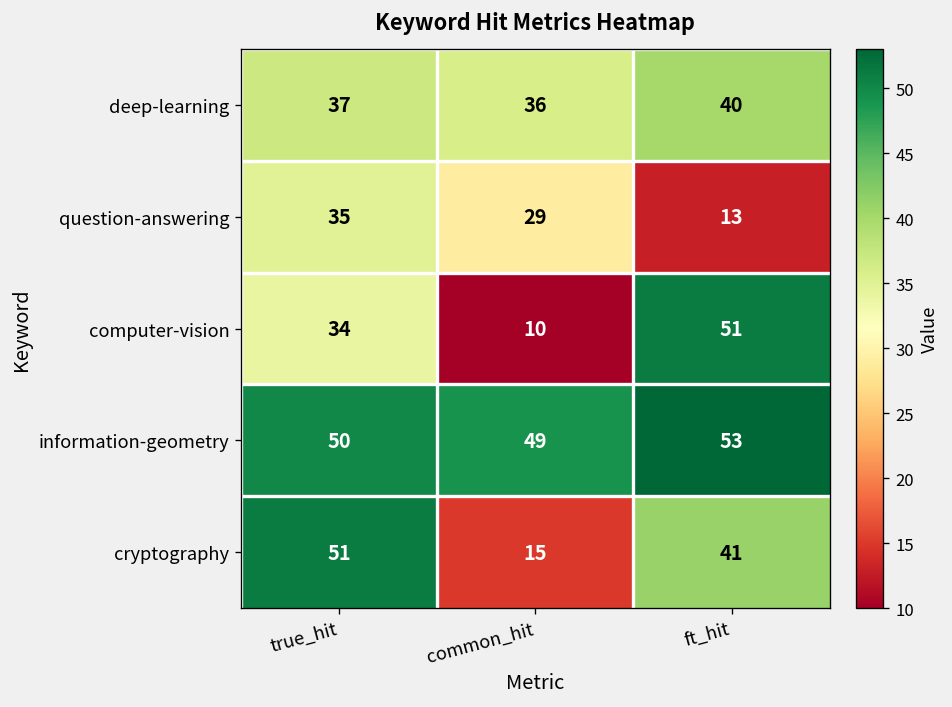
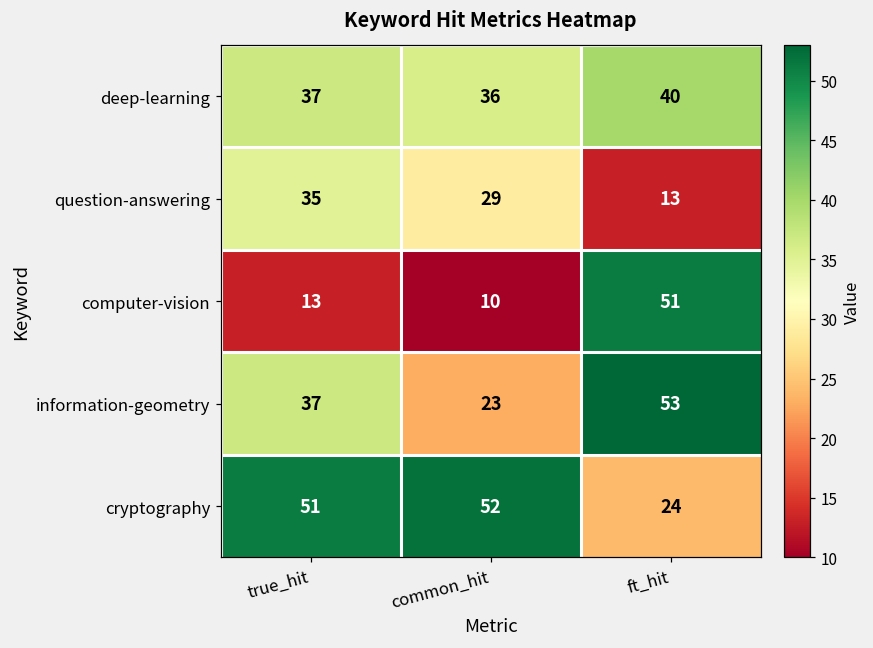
computer-vision, true_hit: 34 -> 13
information-geometry, true_hit: 50 -> 37
information-geometry, common_hit: 49 -> 23
cryptography, common_hit: 15 -> 52
cryptography, ft_hit: 41 -> 24
